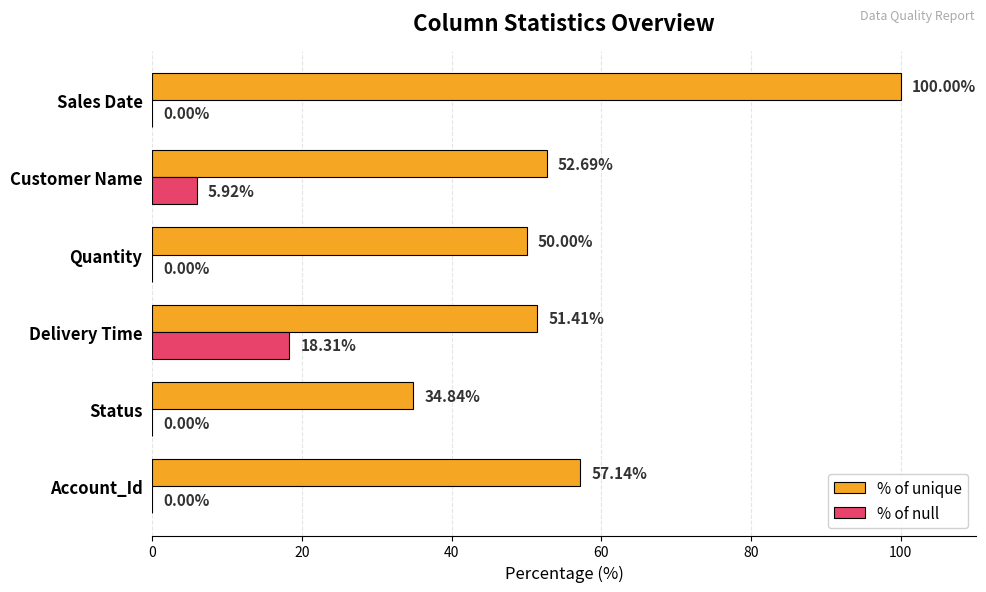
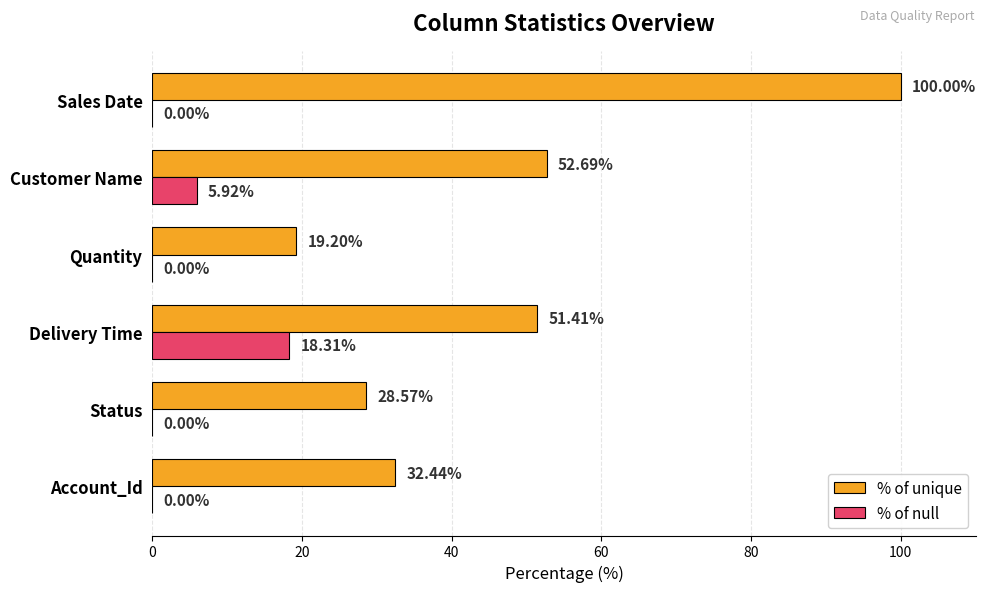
% of unique, Quantity: 50.00% -> 19.20%
% of unique, Status: 34.84% -> 28.57%
% of unique, Account_Id: 57.14% -> 32.44%
